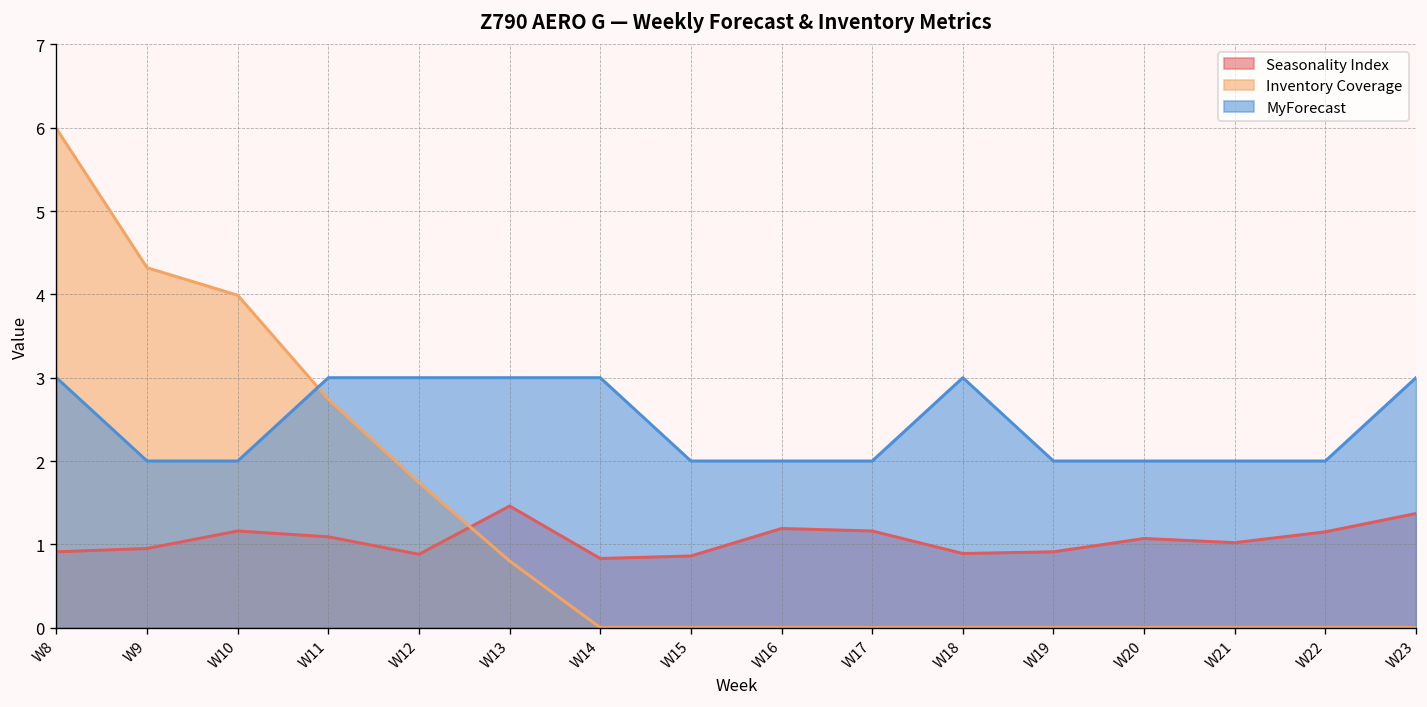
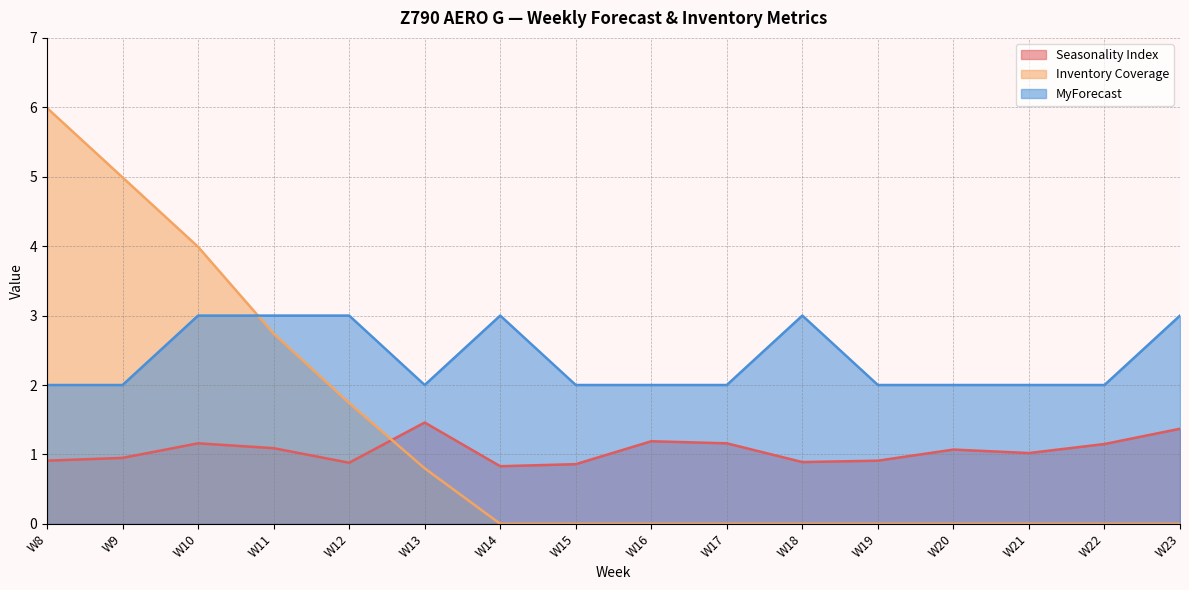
MyForecast, W8: 3 -> 2
Inventory Coverage, W9: 4.3 -> 5.0
MyForecast, W10: 2 -> 3
MyForecast, W13: 3 -> 2
